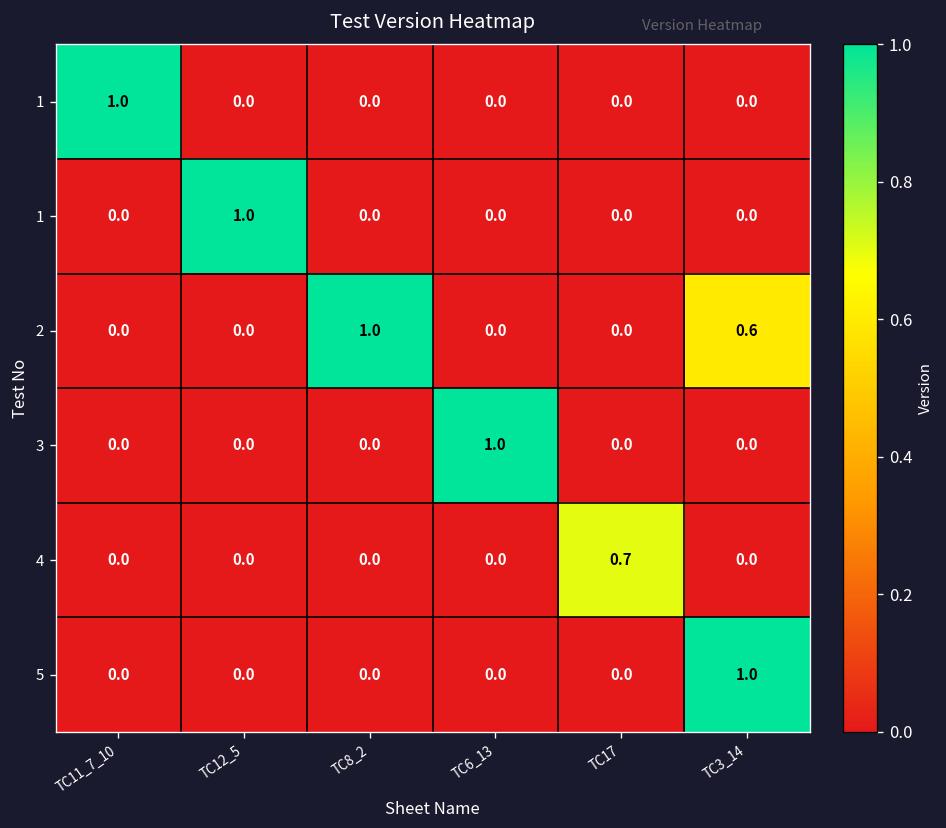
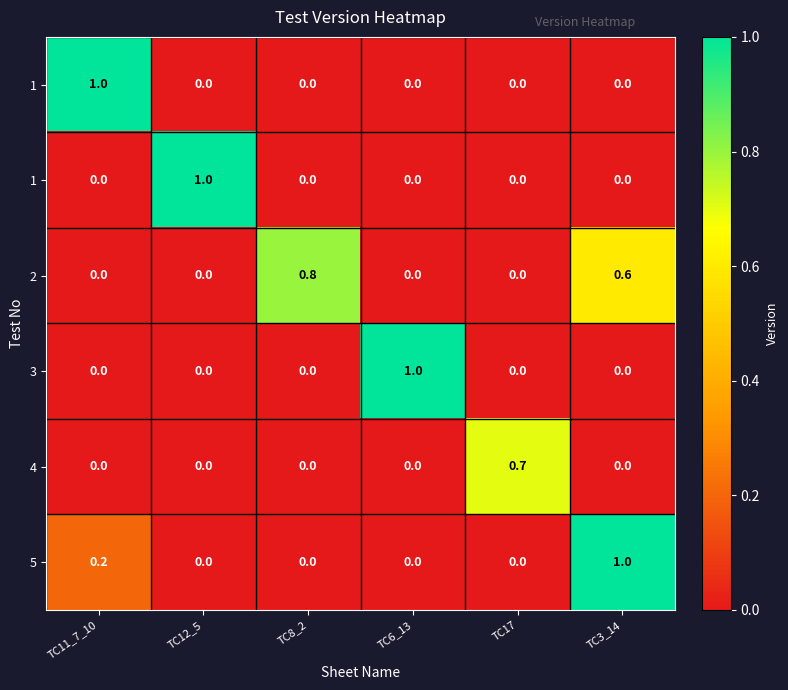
2, TC8_2: 1.0 -> 0.8
5, TC11_7_10: 0.0 -> 0.2
